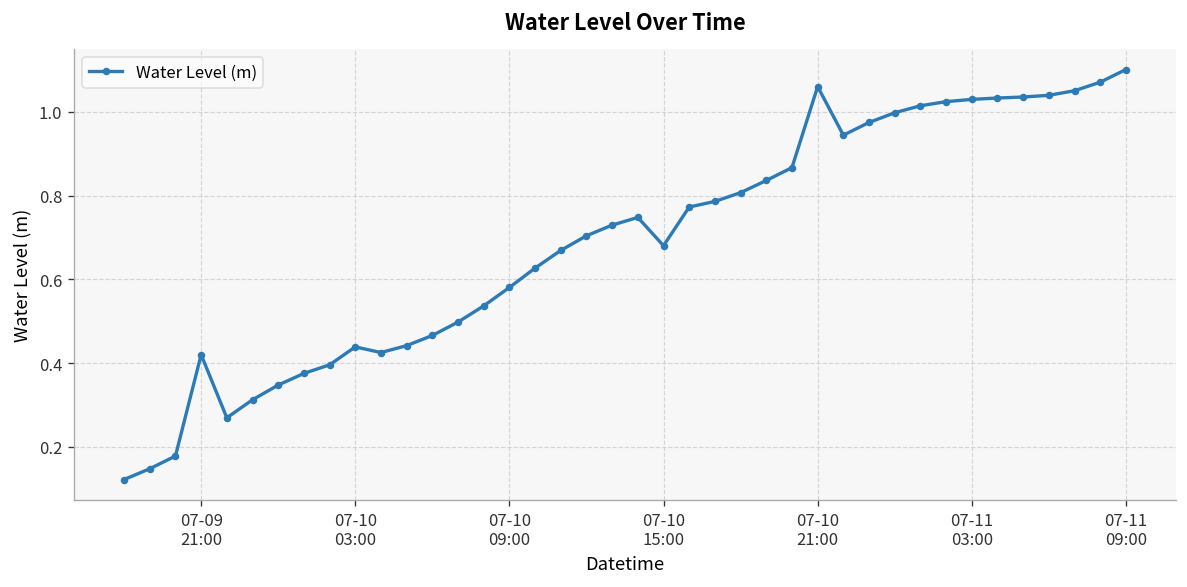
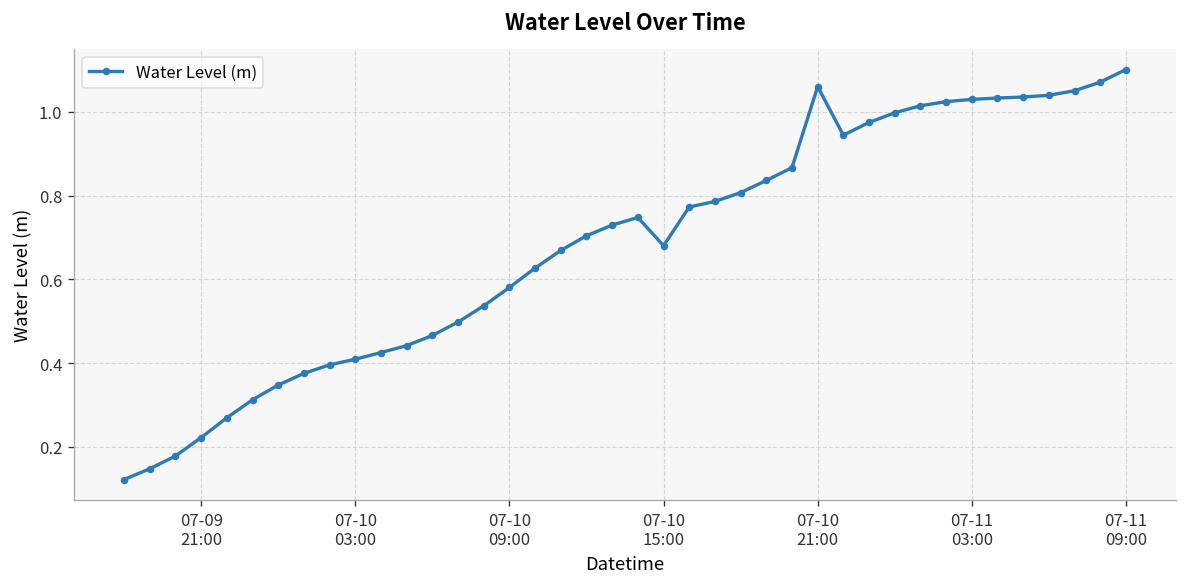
07-09 21:00: 0.42 -> 0.22
07-10 03:00: 0.44 -> 0.41
